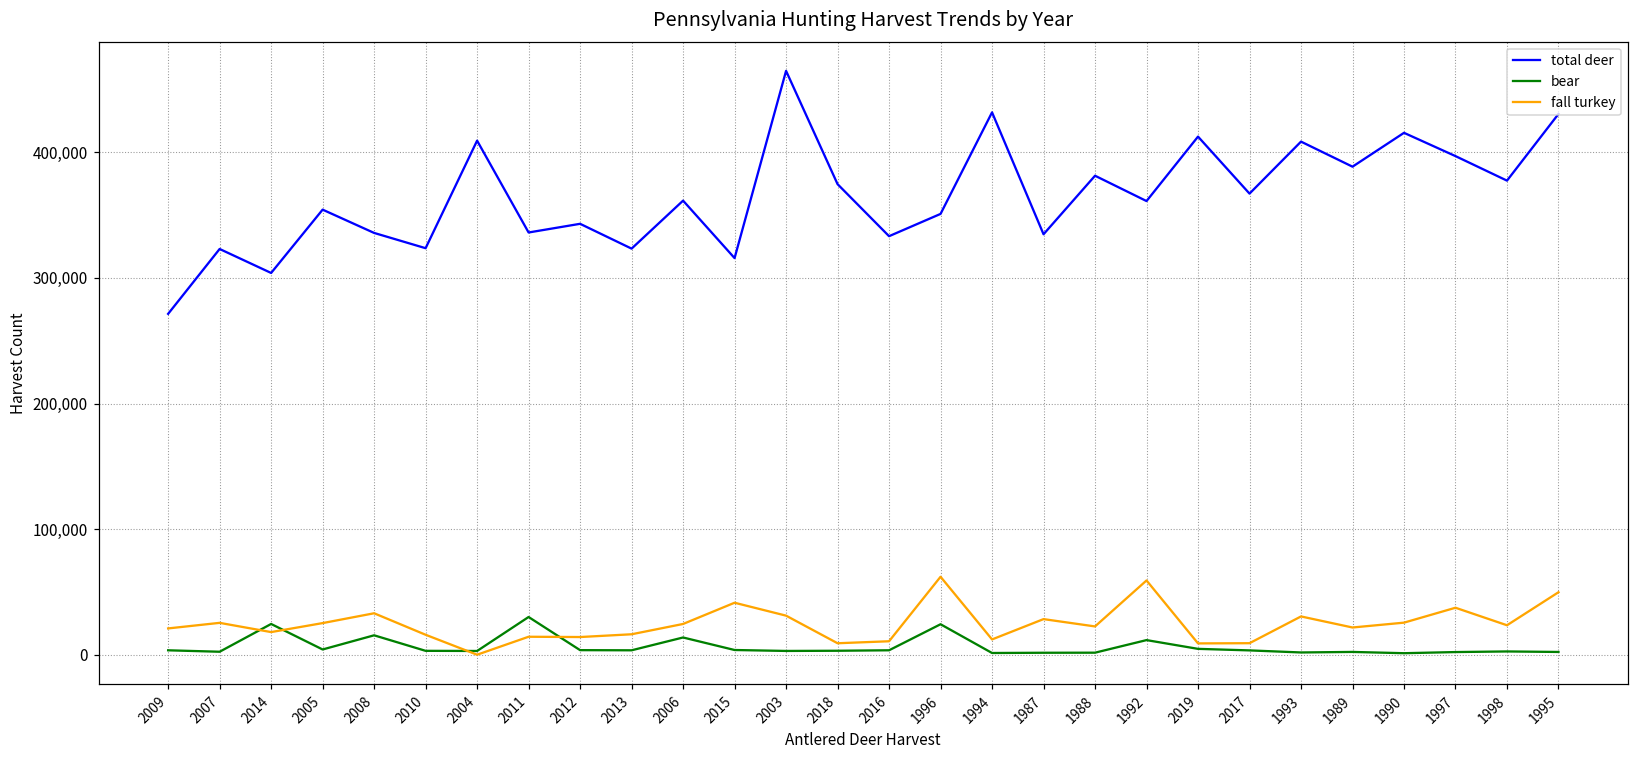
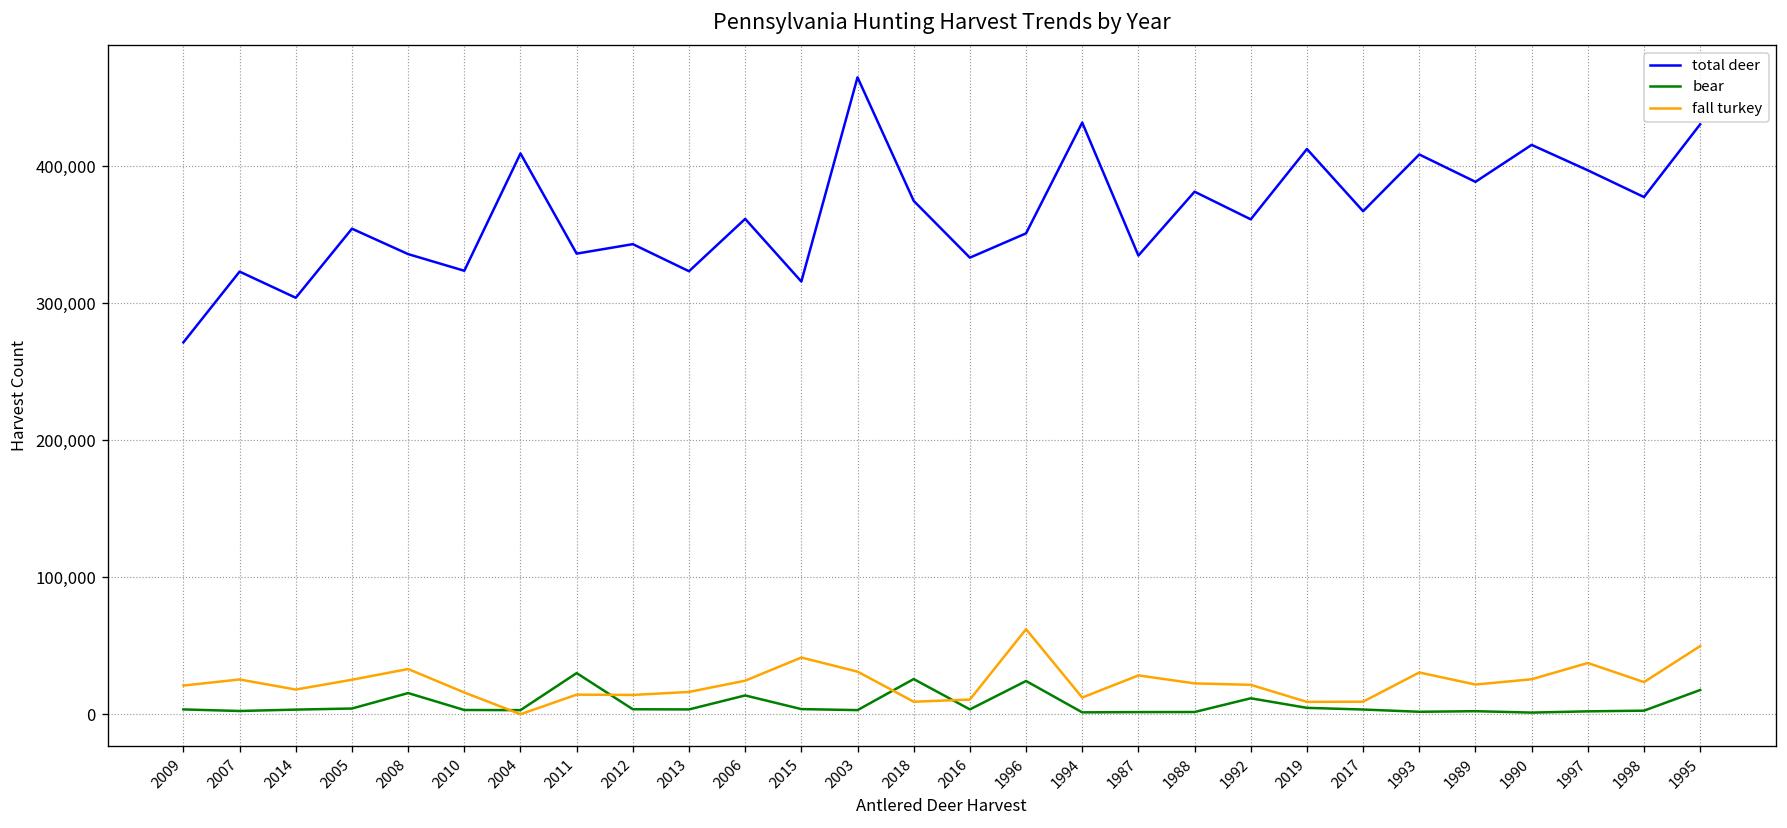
bear, 2014: 24,000 -> 3,000
bear, 2018: 3,000 -> 26,000
fall turkey, 1992: 59,000 -> 21,000
bear, 1995: 2,000 -> 18,000
